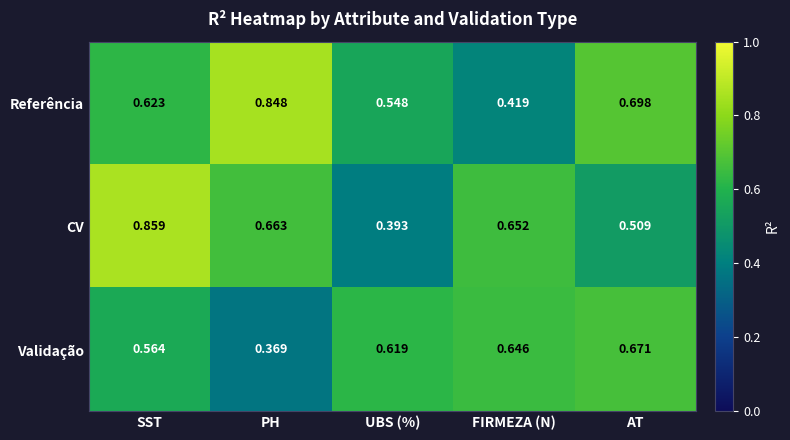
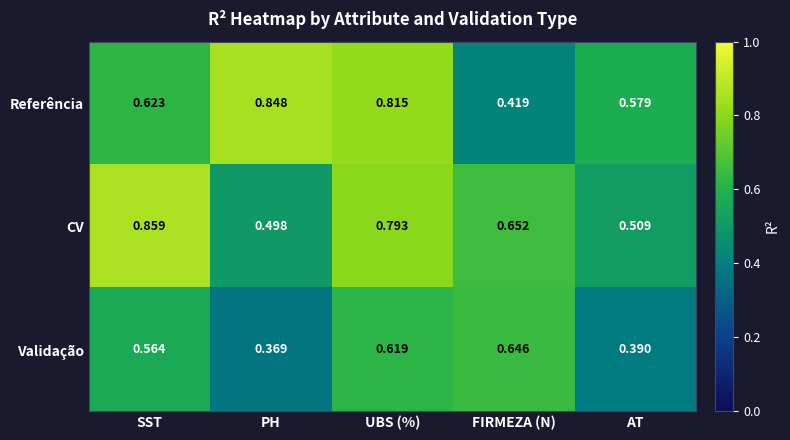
Referência, UBS (%): 0.548 -> 0.815
Referência, AT: 0.698 -> 0.579
CV, PH: 0.663 -> 0.498
CV, UBS (%): 0.393 -> 0.793
Validação, AT: 0.671 -> 0.390
